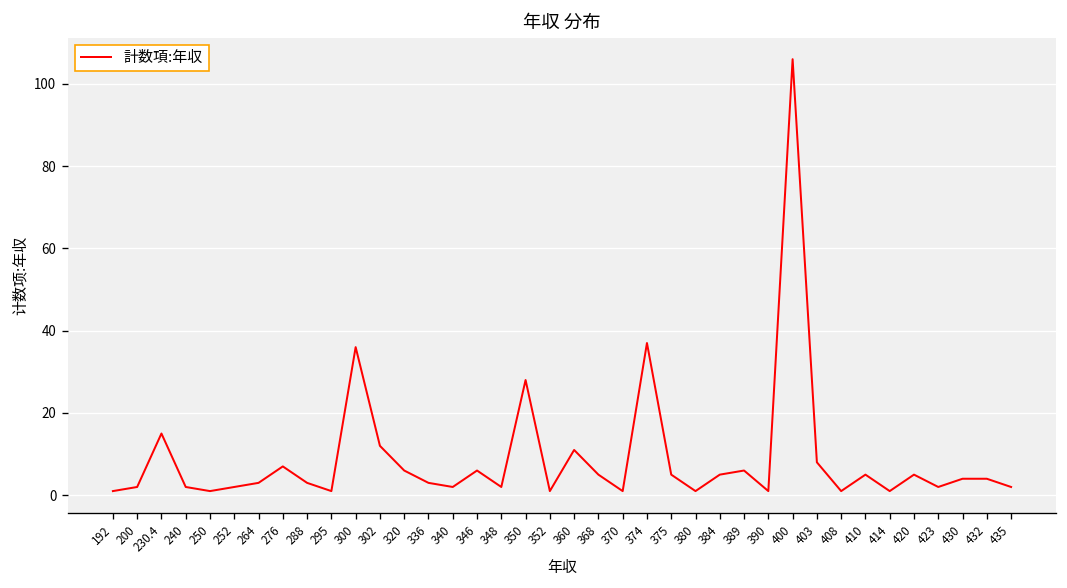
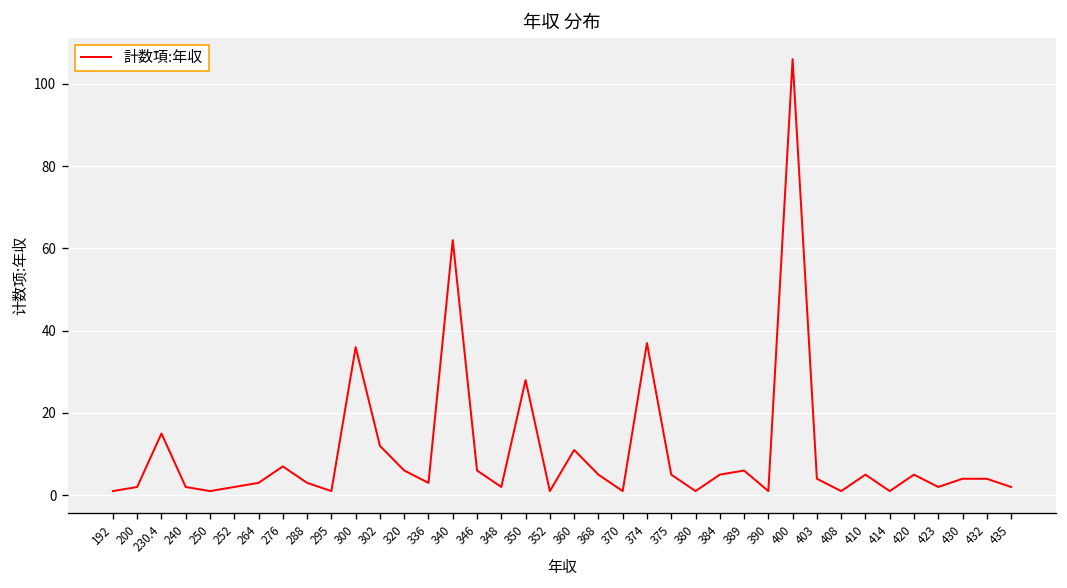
340: 2 -> 62
403: 8 -> 4
